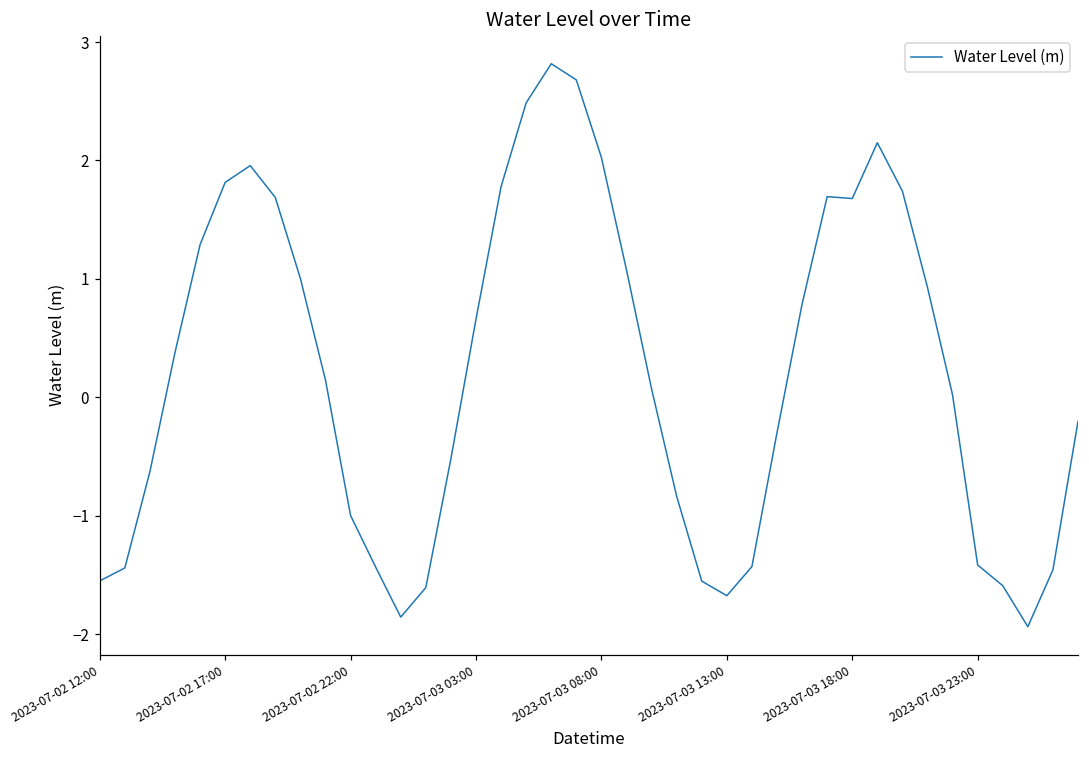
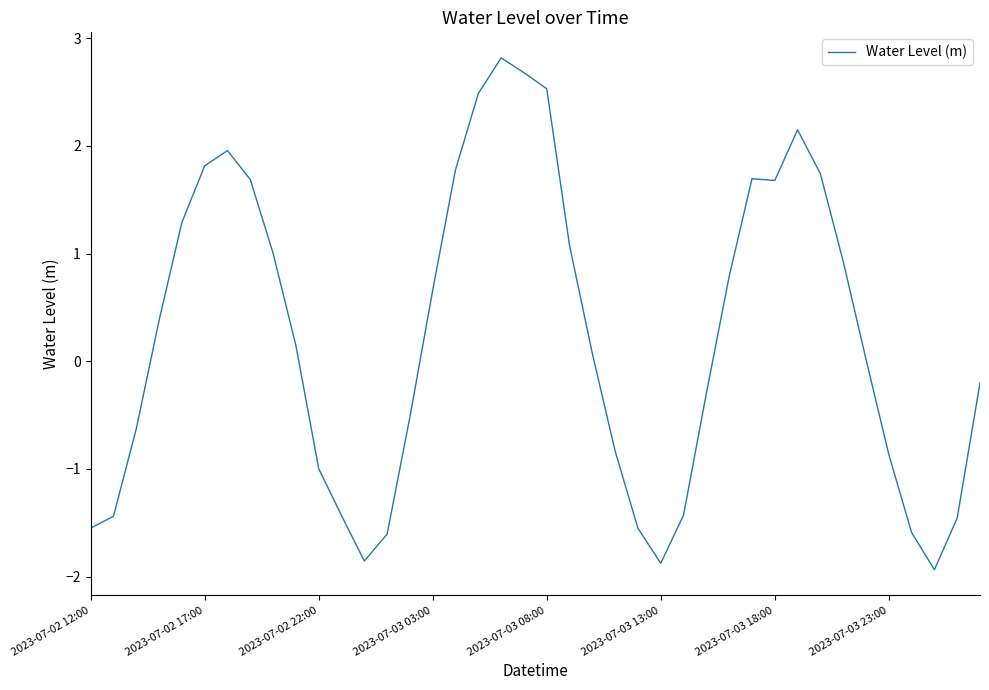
2023-07-03 08:00: 2.03 -> 2.53
2023-07-03 13:00: -1.67 -> -1.88
2023-07-03 23:00: -1.42 -> -0.87
